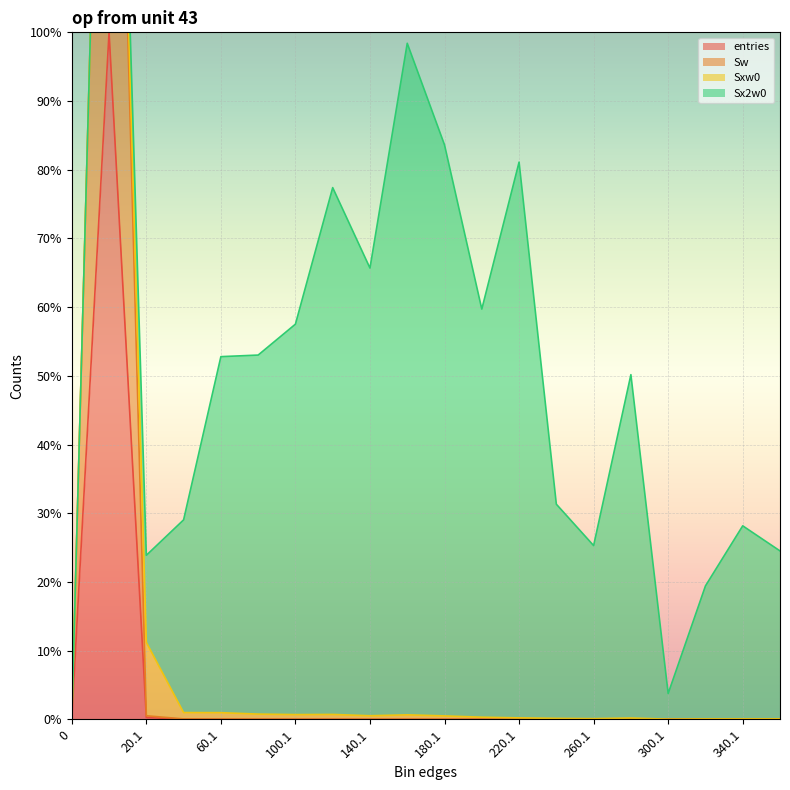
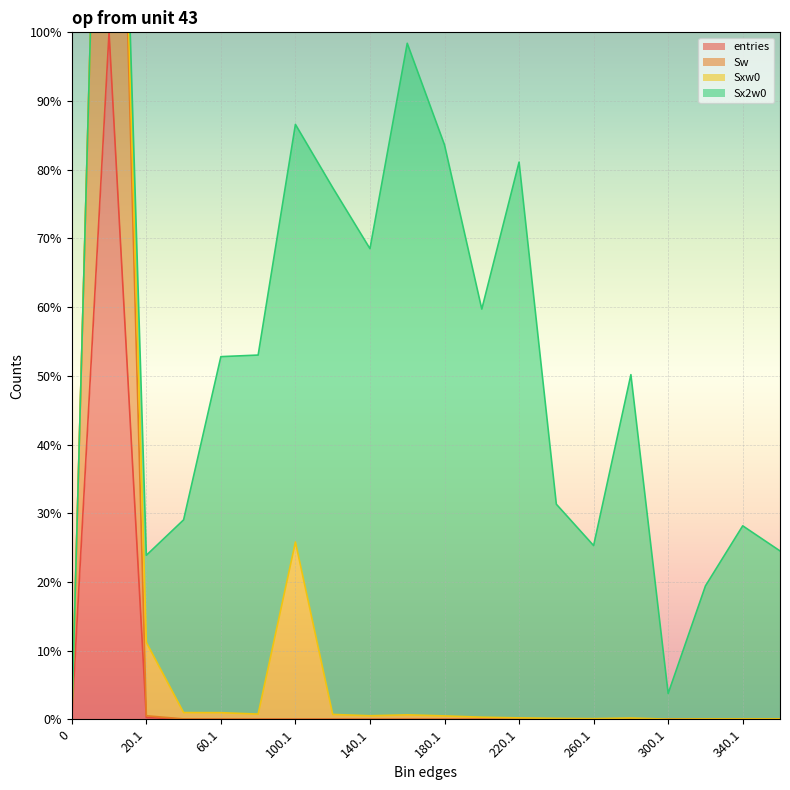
Sxw0, 100.1: 1% -> 26%
Sx2w0, 100.1: 57% -> 61%
Sx2w0, 140.1: 65% -> 68%
